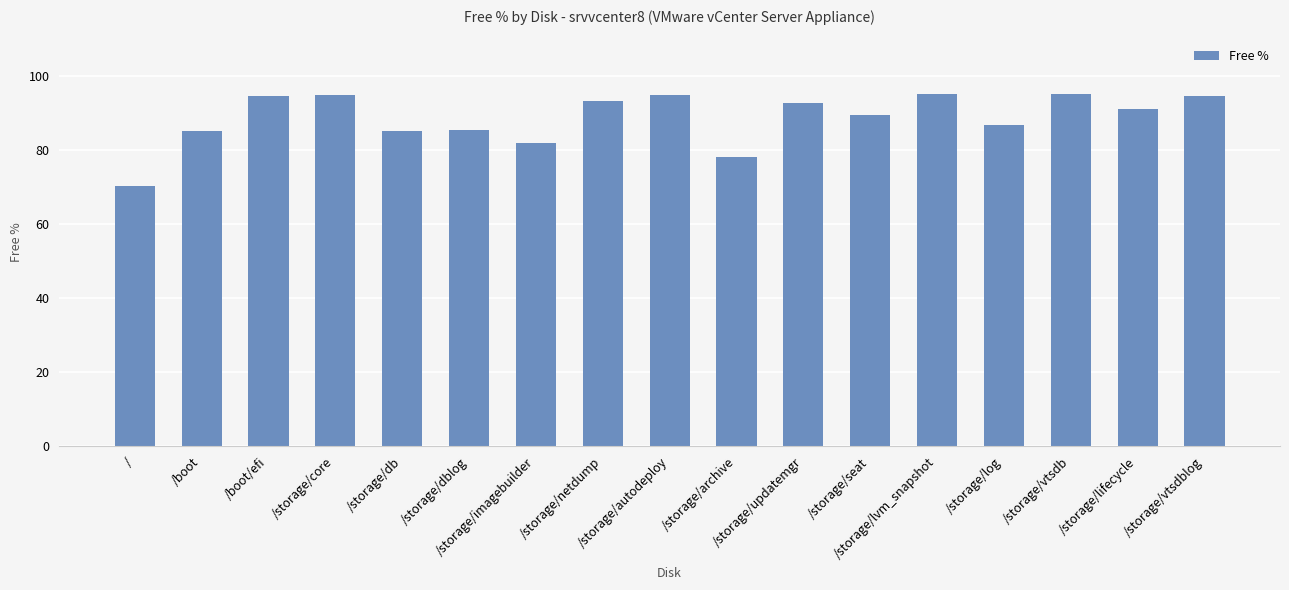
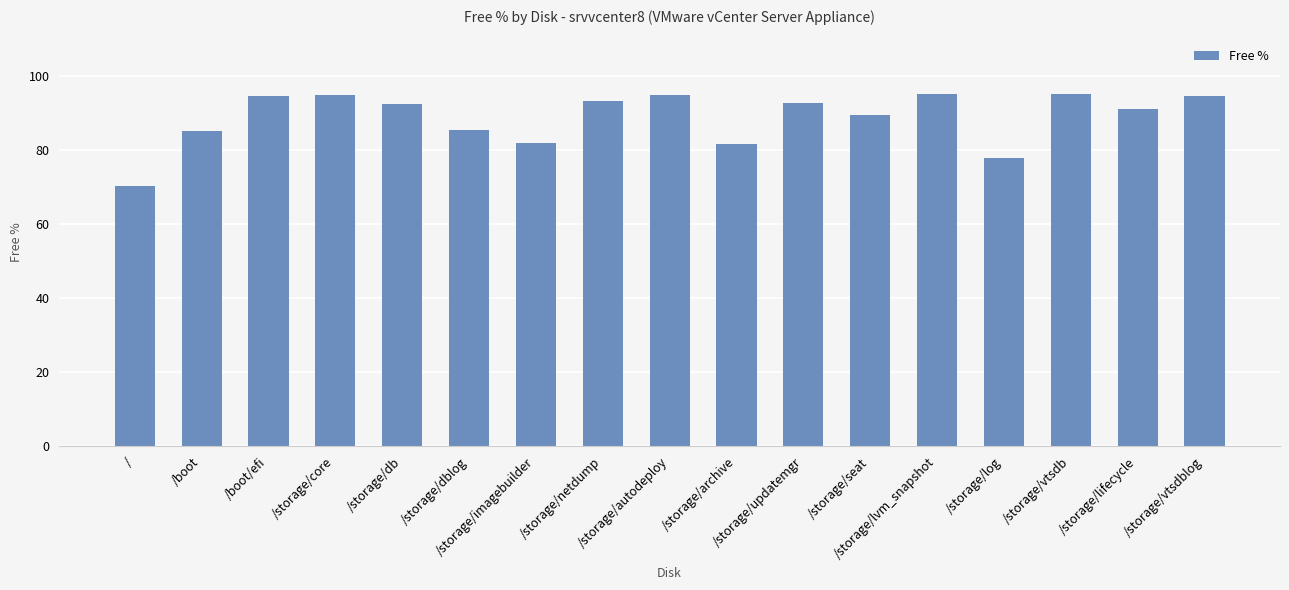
/storage/db: 85 -> 92
/storage/archive: 78 -> 81
/storage/log: 87 -> 78
